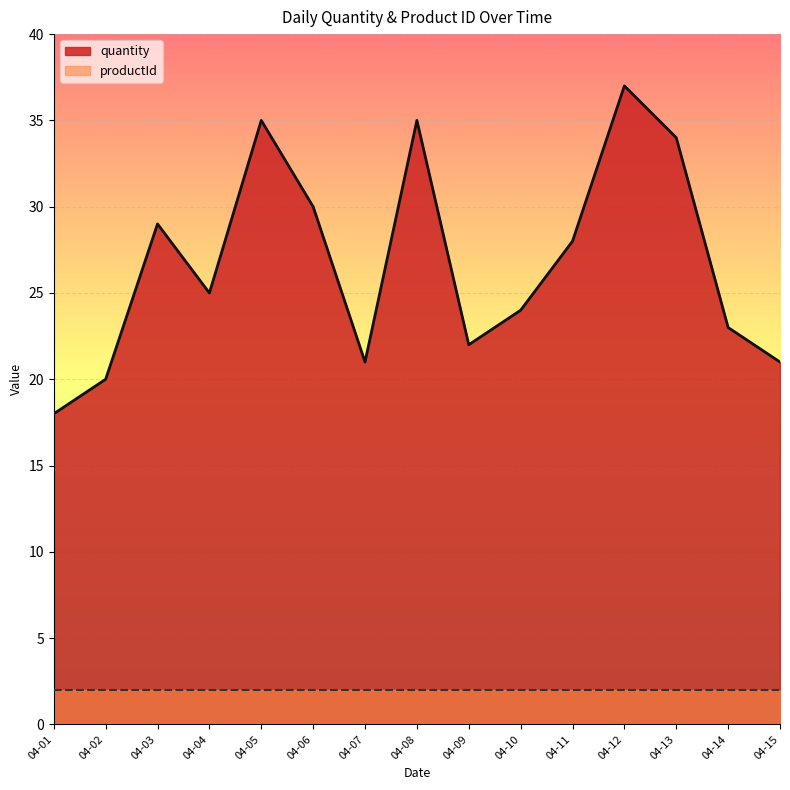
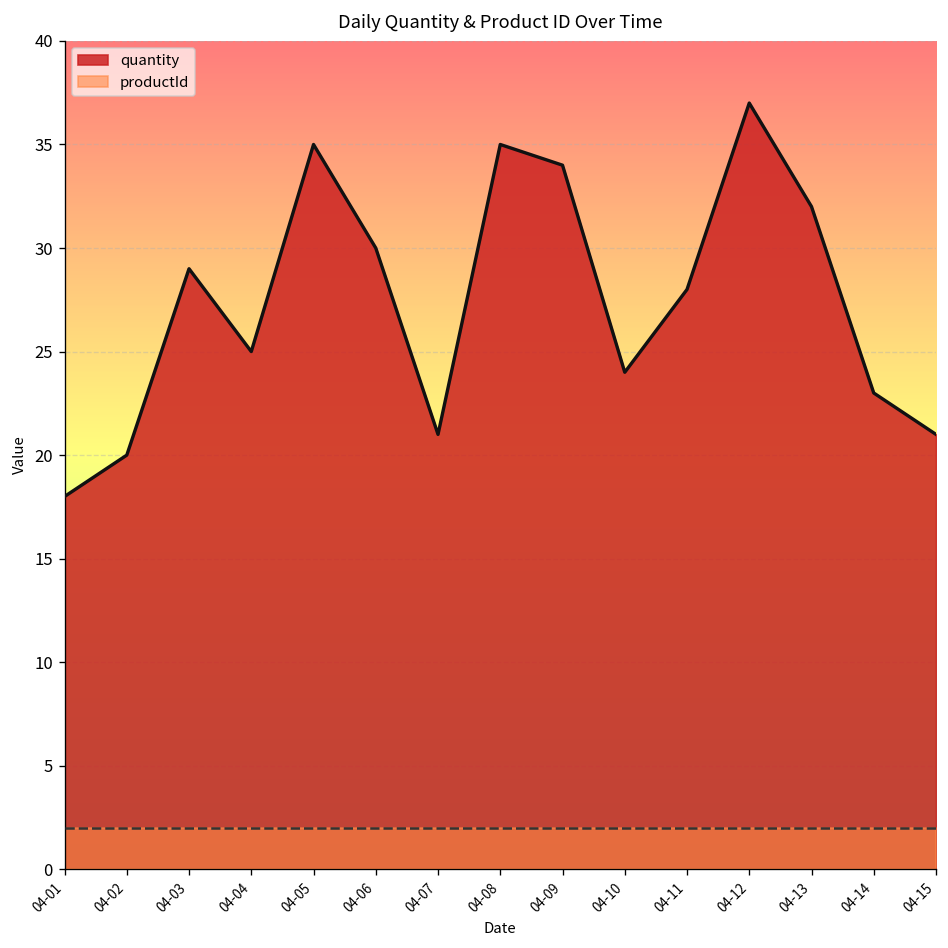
quantity, 04-09: 22 -> 34
quantity, 04-13: 34 -> 32
